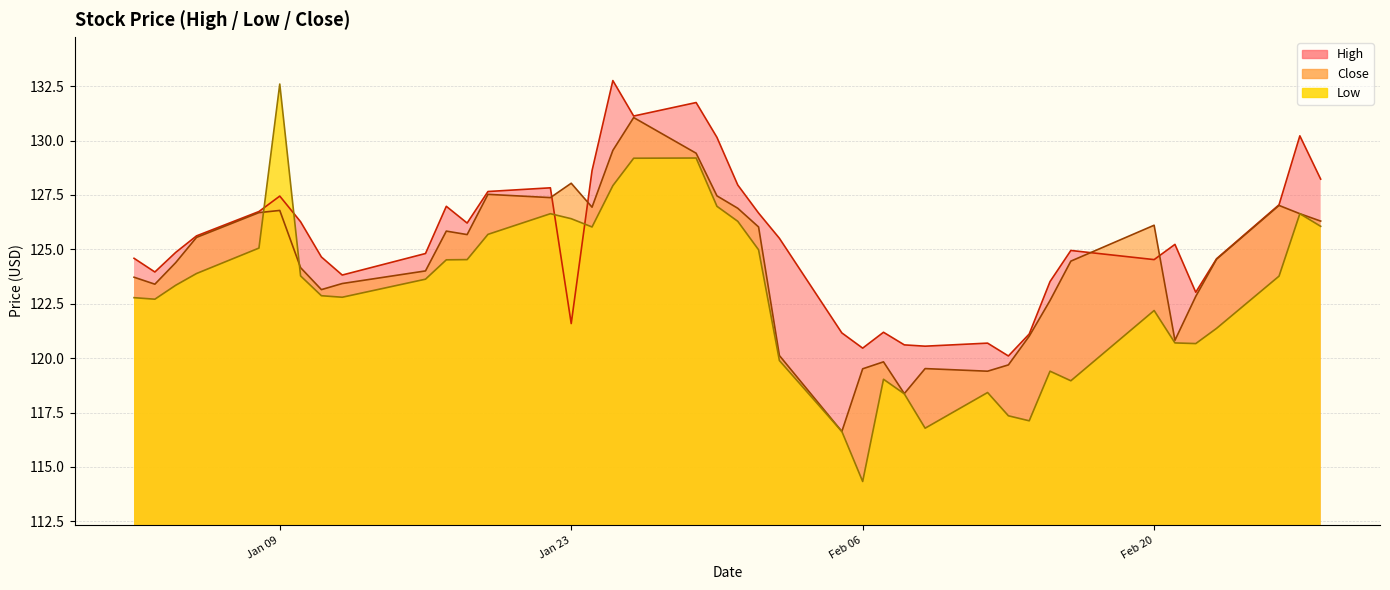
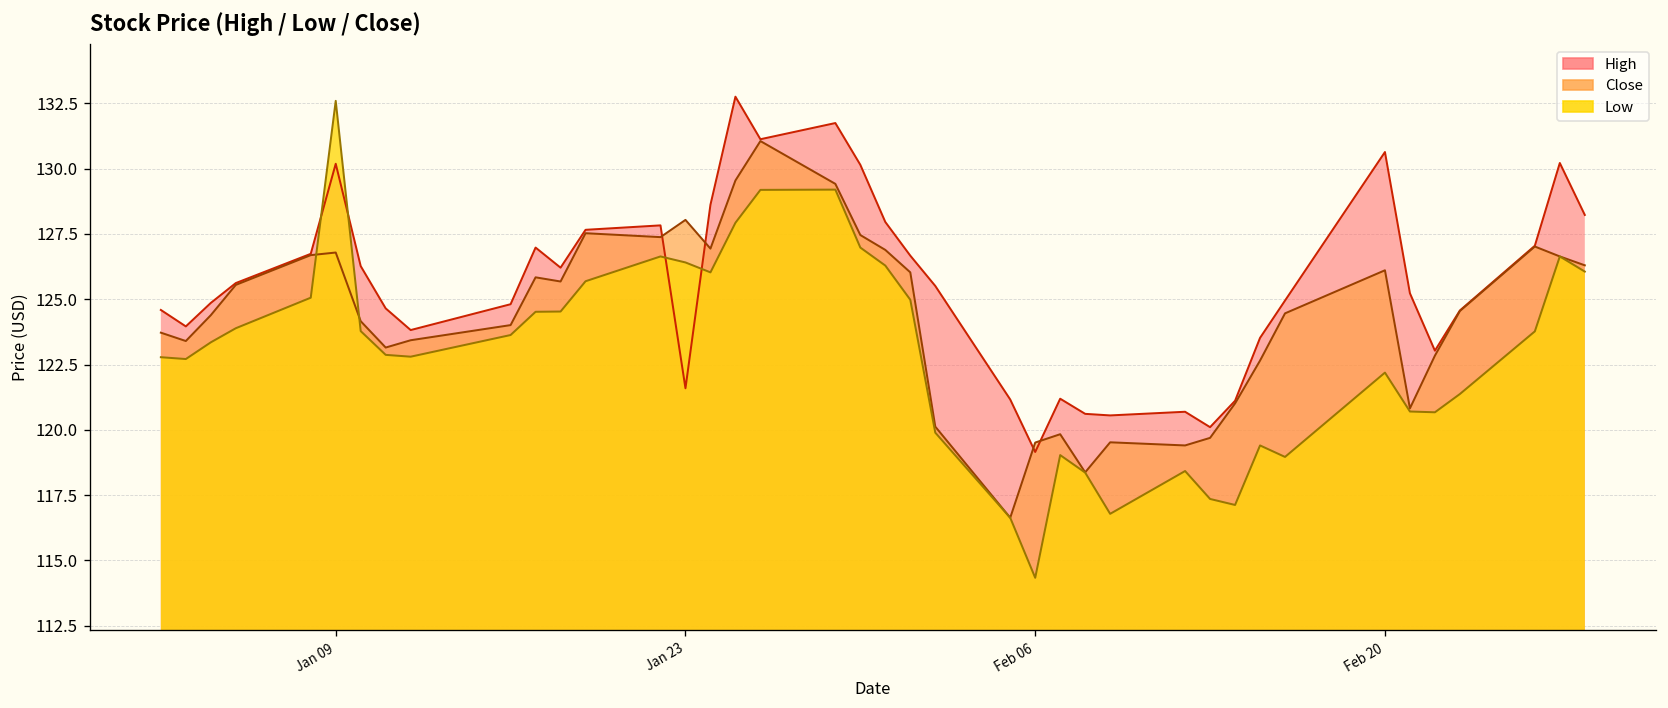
High, Jan 09: 127.5 -> 130.2
High, Feb 06: 120.5 -> 119.2
High, Feb 20: 124.5 -> 130.6
